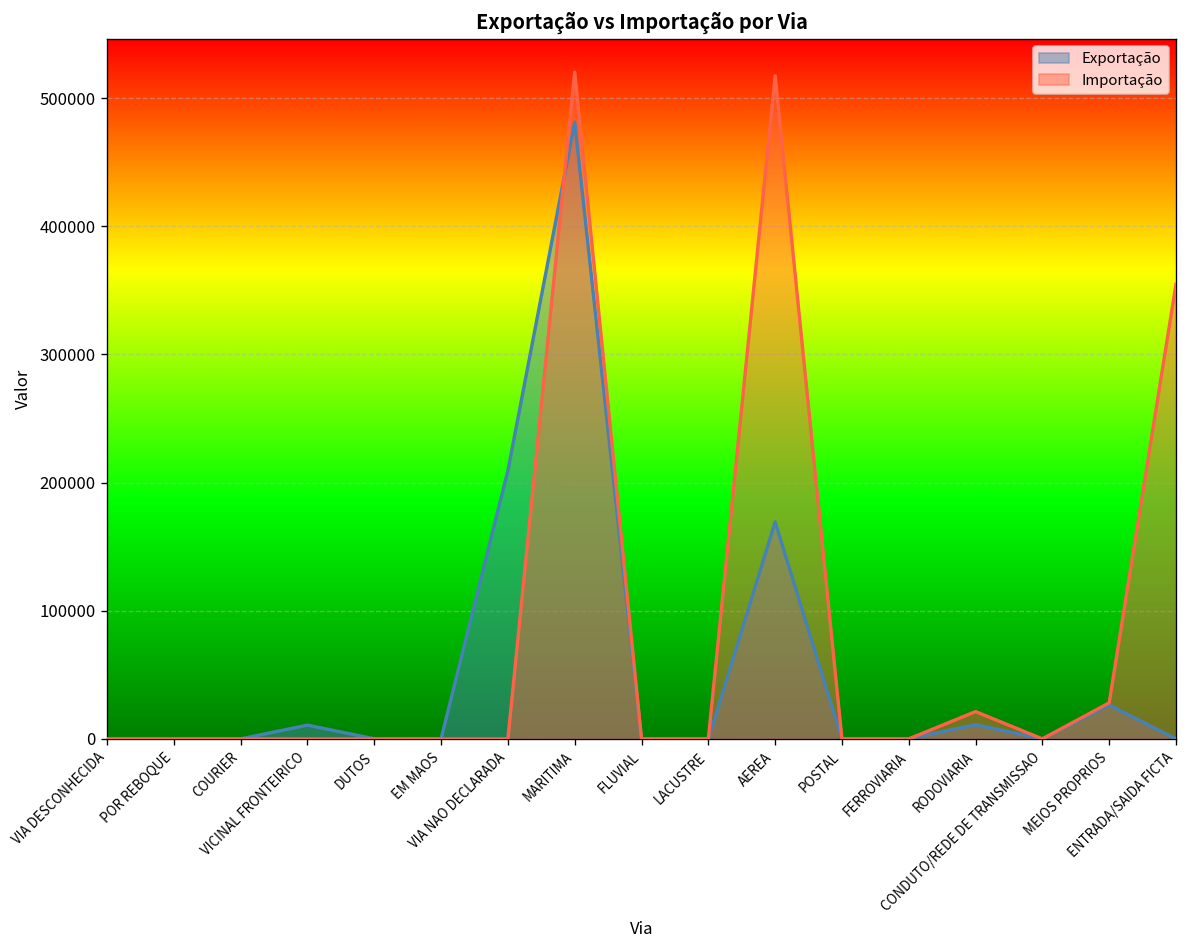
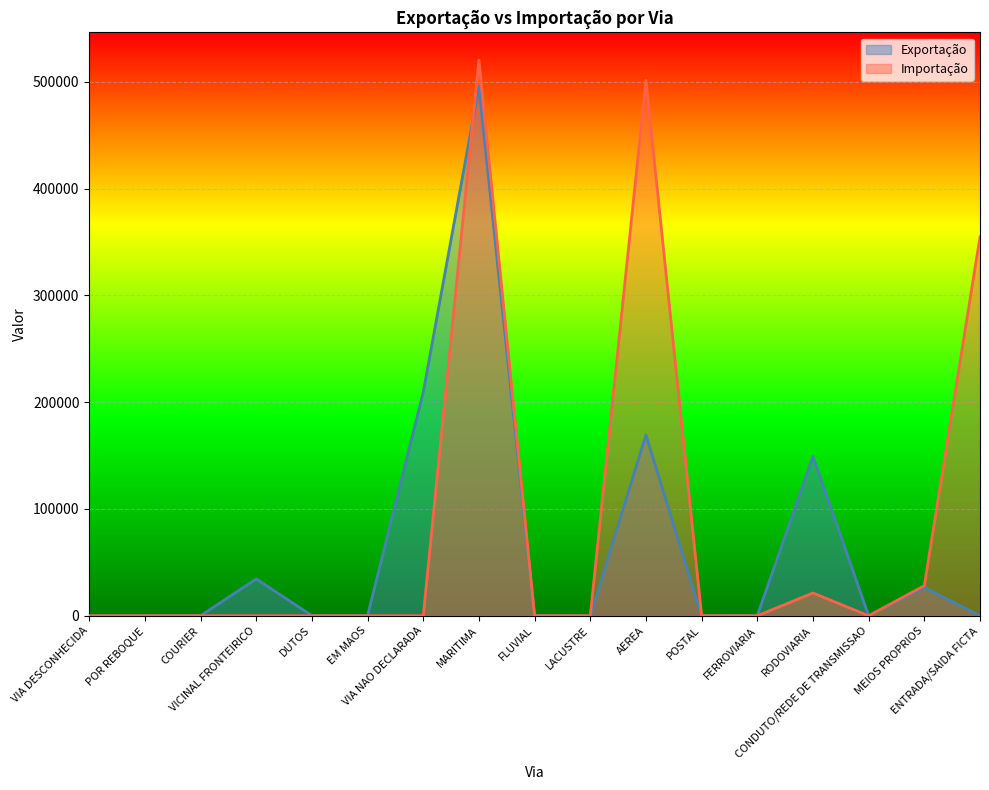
Exportação, VICINAL FRONTEIRICO: 11000 -> 35000
Exportação, MARITIMA: 481000 -> 495000
Importação, AEREA: 517000 -> 501000
Exportação, RODOVIARIA: 11000 -> 149000
